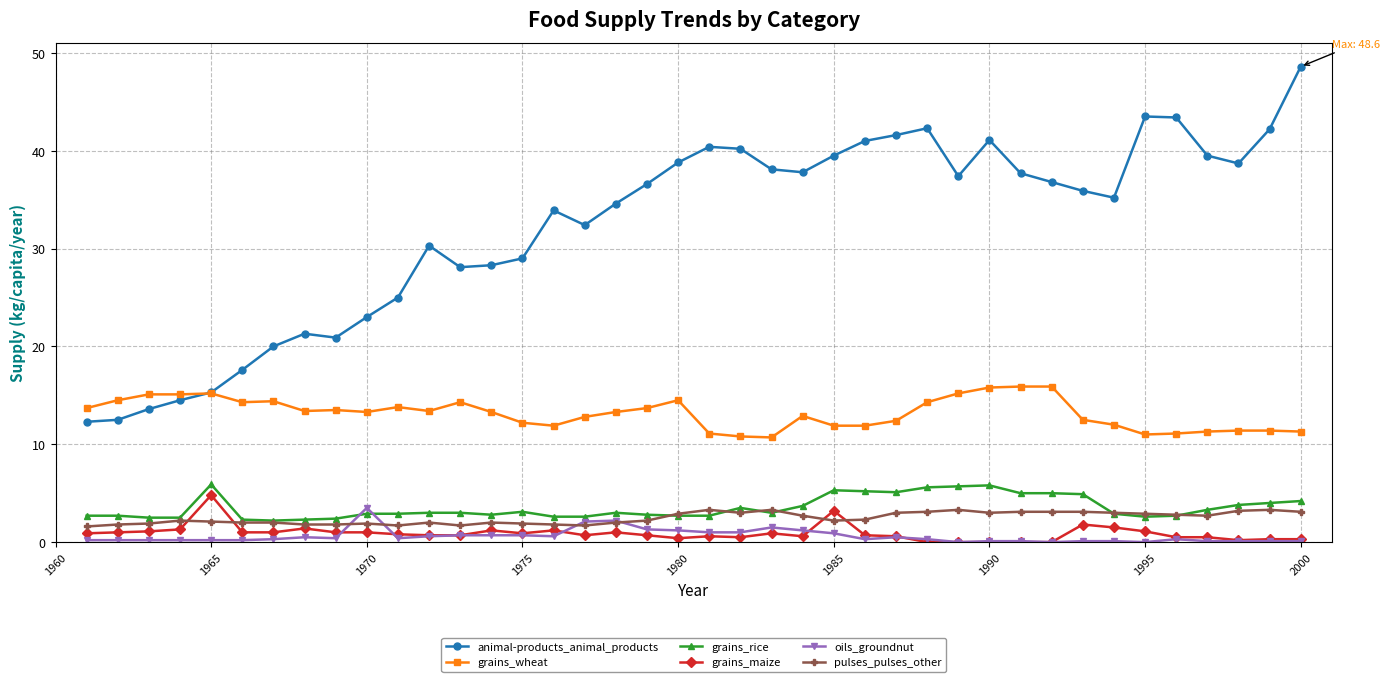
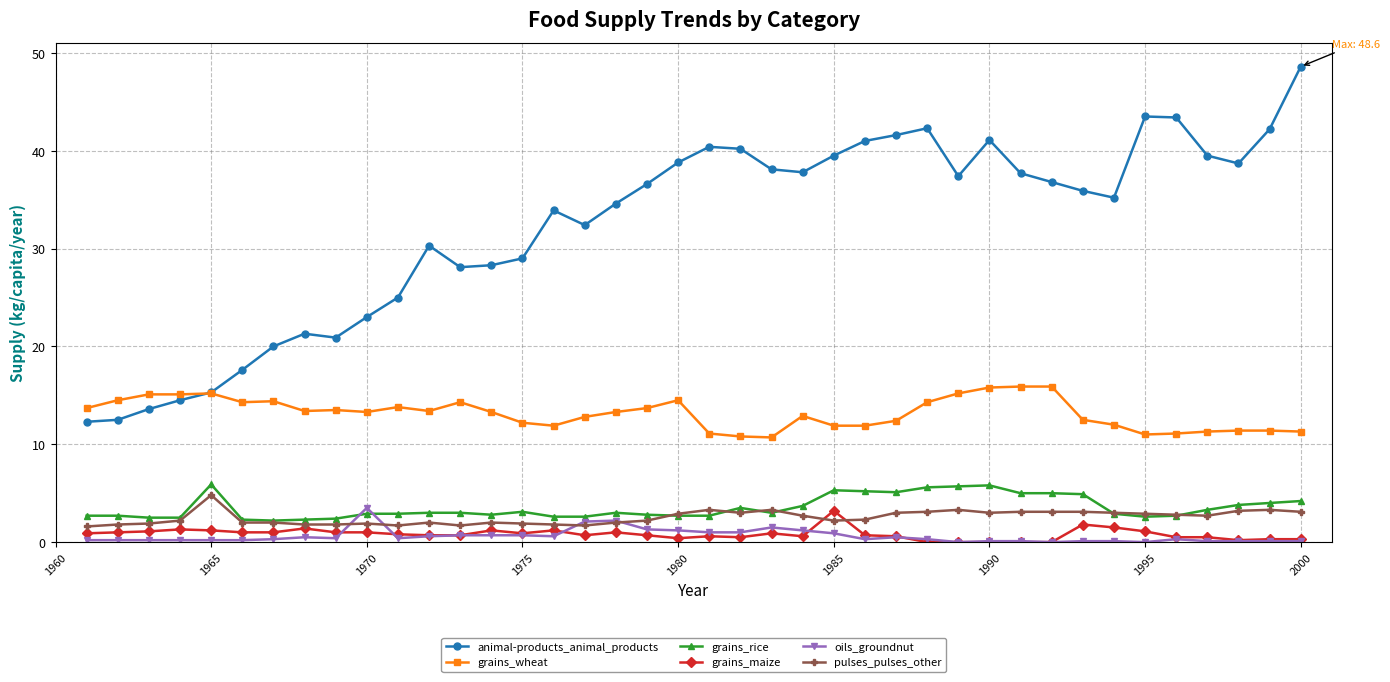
grains_maize, 1965: 5 -> 1
pulses_pulses_other, 1965: 2 -> 5
